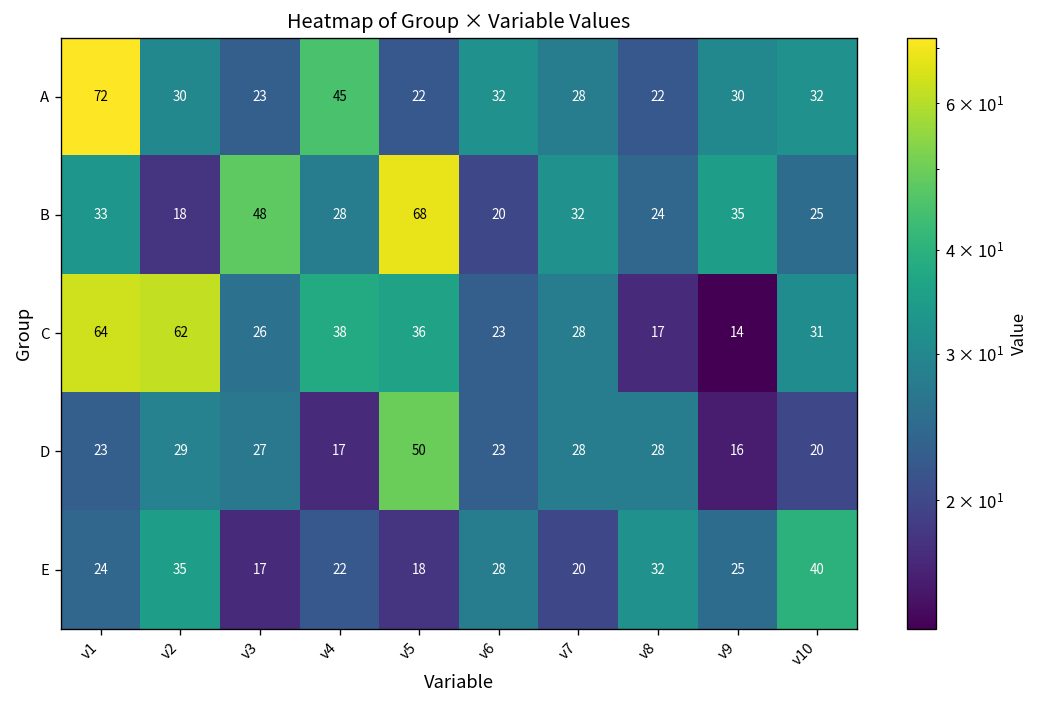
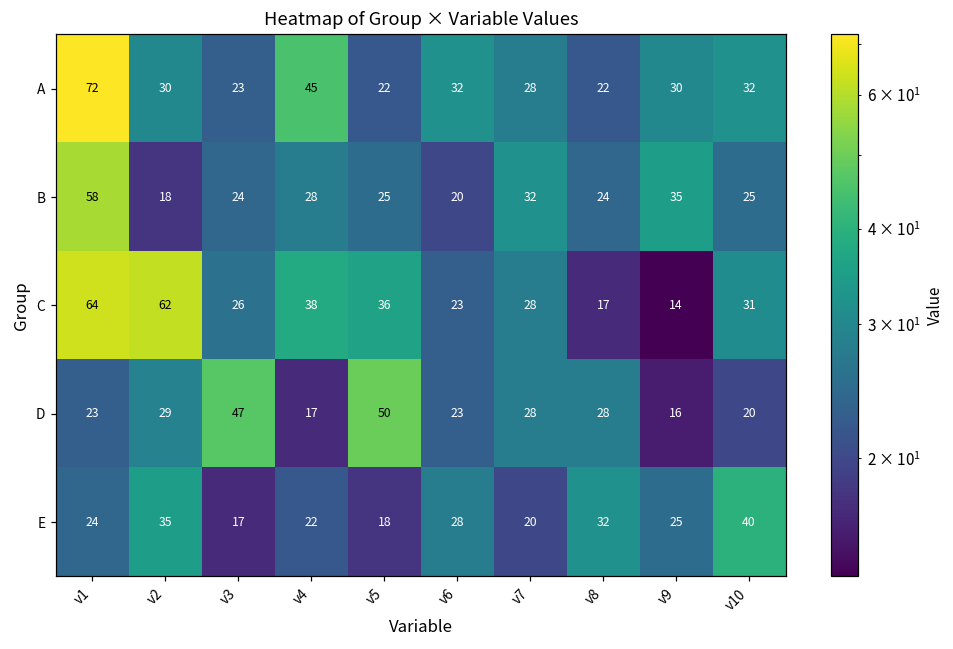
B, v1: 33 -> 58
B, v3: 48 -> 24
B, v5: 68 -> 25
D, v3: 27 -> 47
